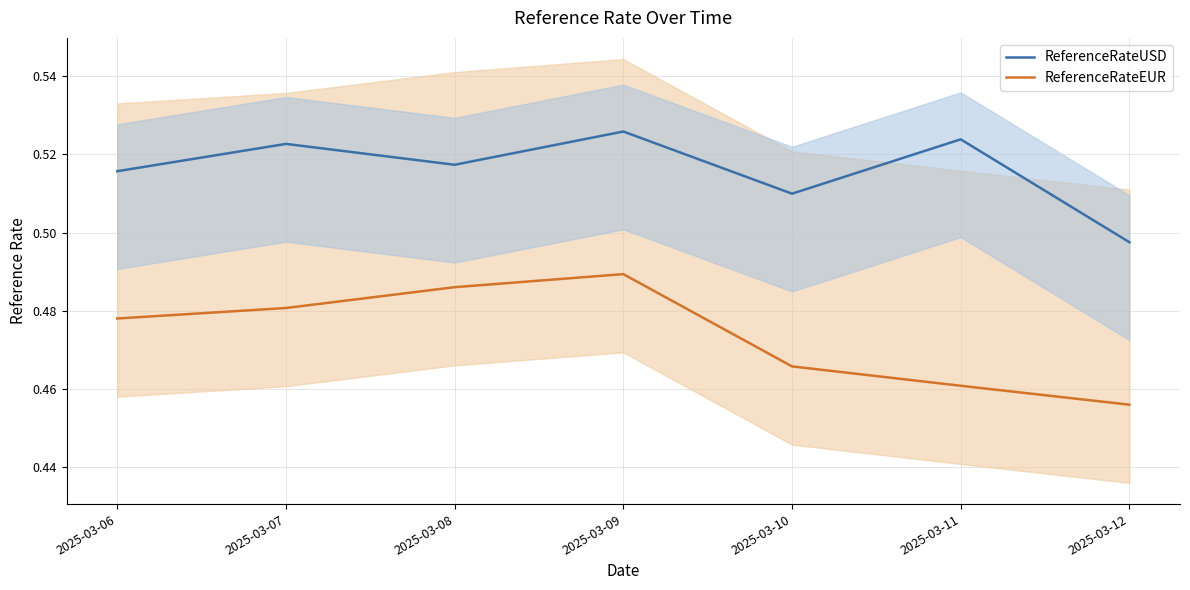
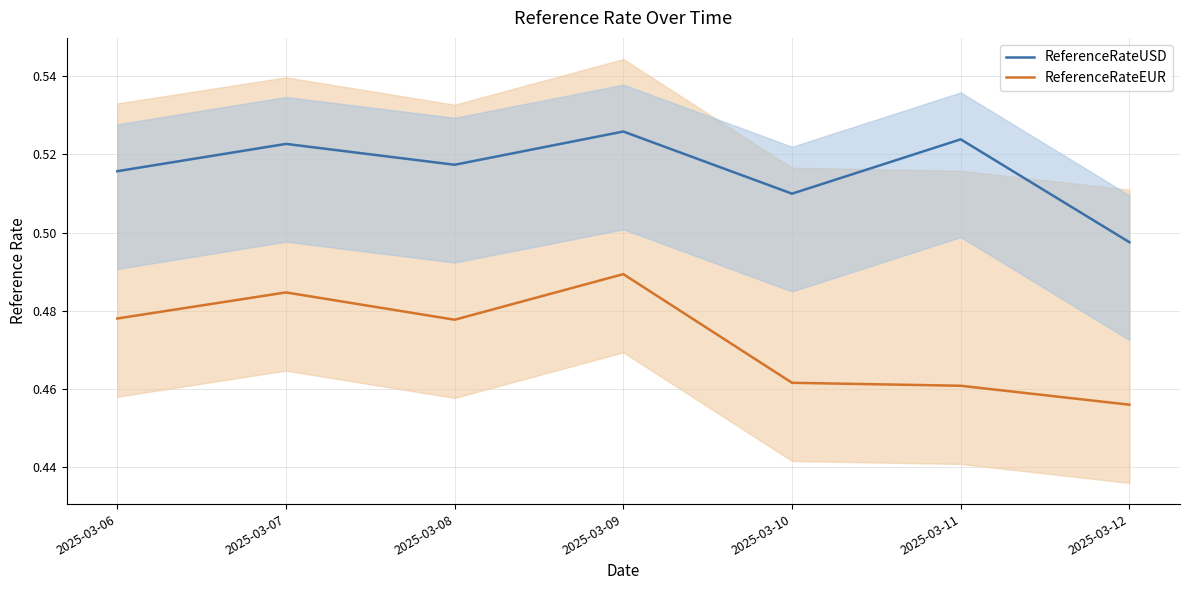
ReferenceRateEUR, 2025-03-07: 0.481 -> 0.485
ReferenceRateEUR, 2025-03-08: 0.486 -> 0.478
ReferenceRateEUR, 2025-03-10: 0.466 -> 0.462
